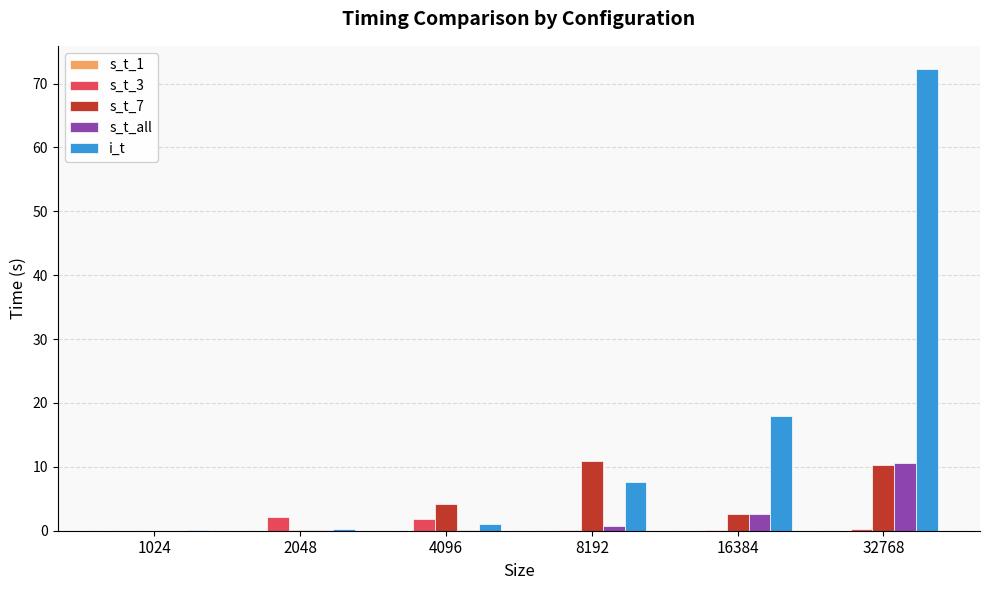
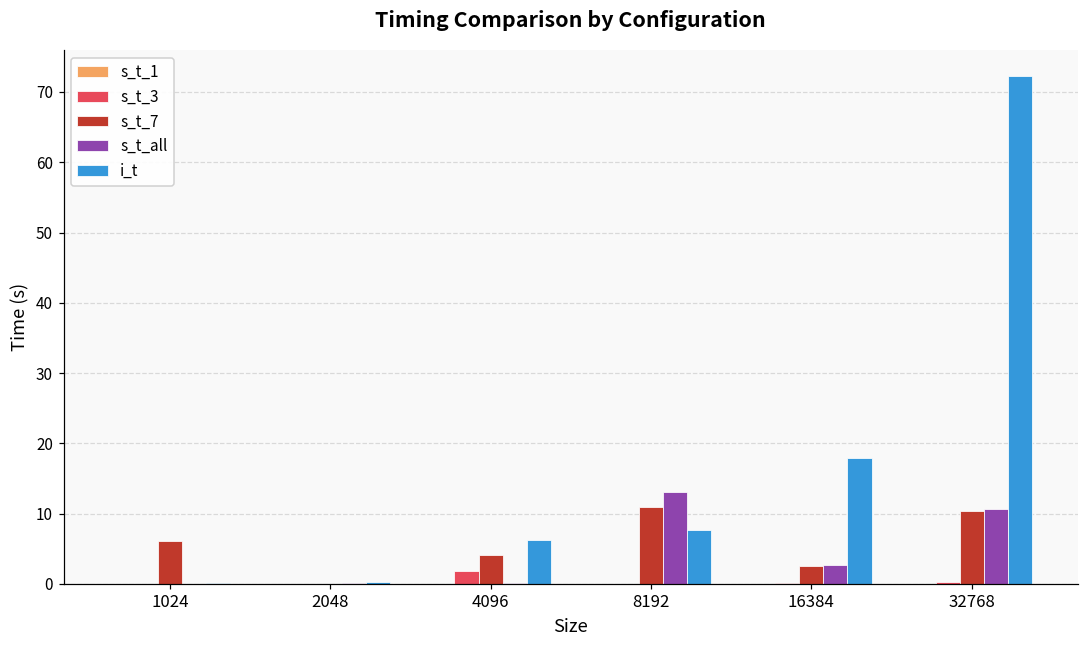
s_t_7, 1024: 0 -> 6
s_t_3, 2048: 2 -> 0
i_t, 4096: 1 -> 6
s_t_all, 8192: 1 -> 13
